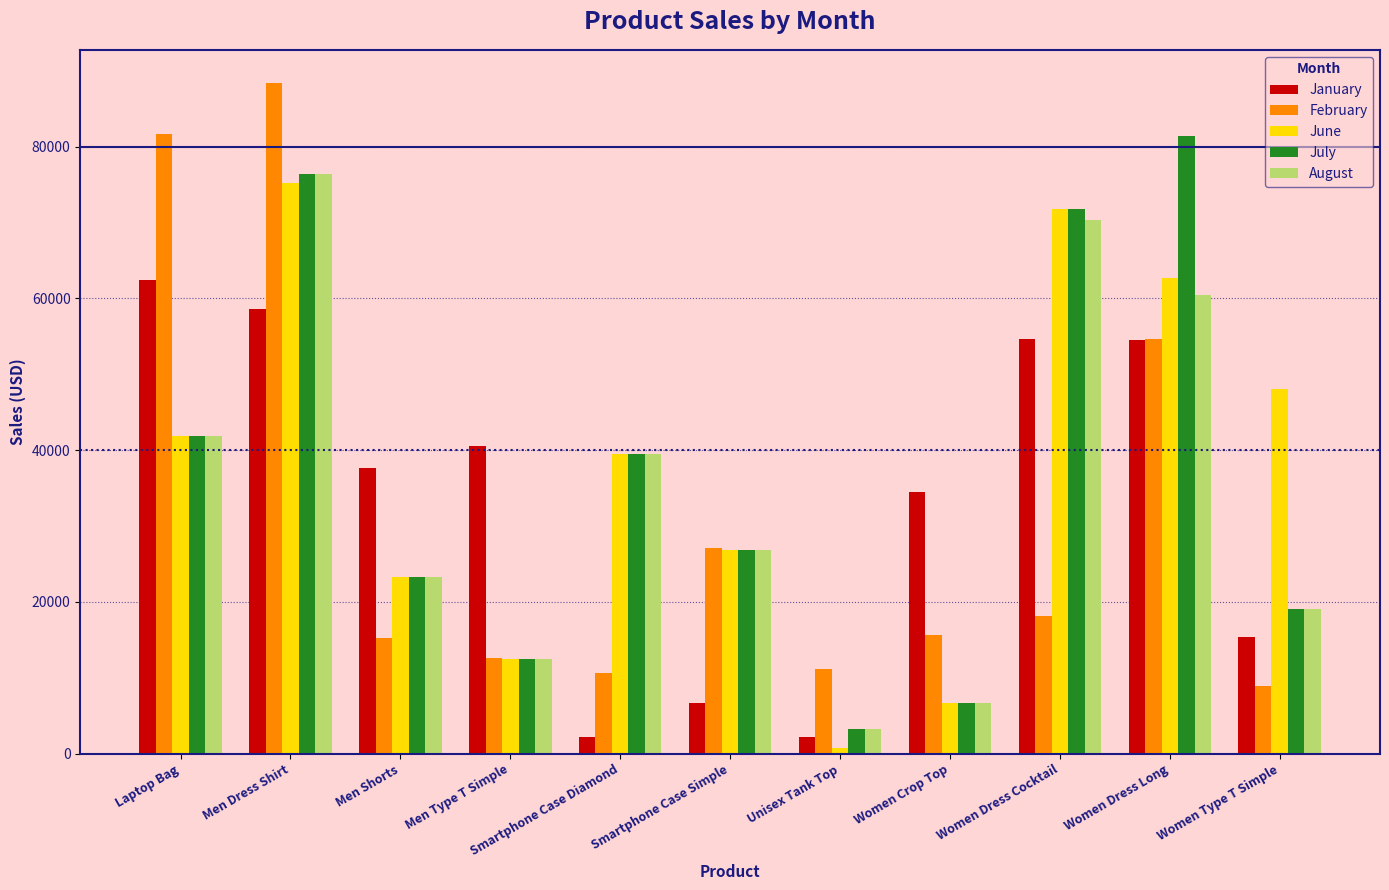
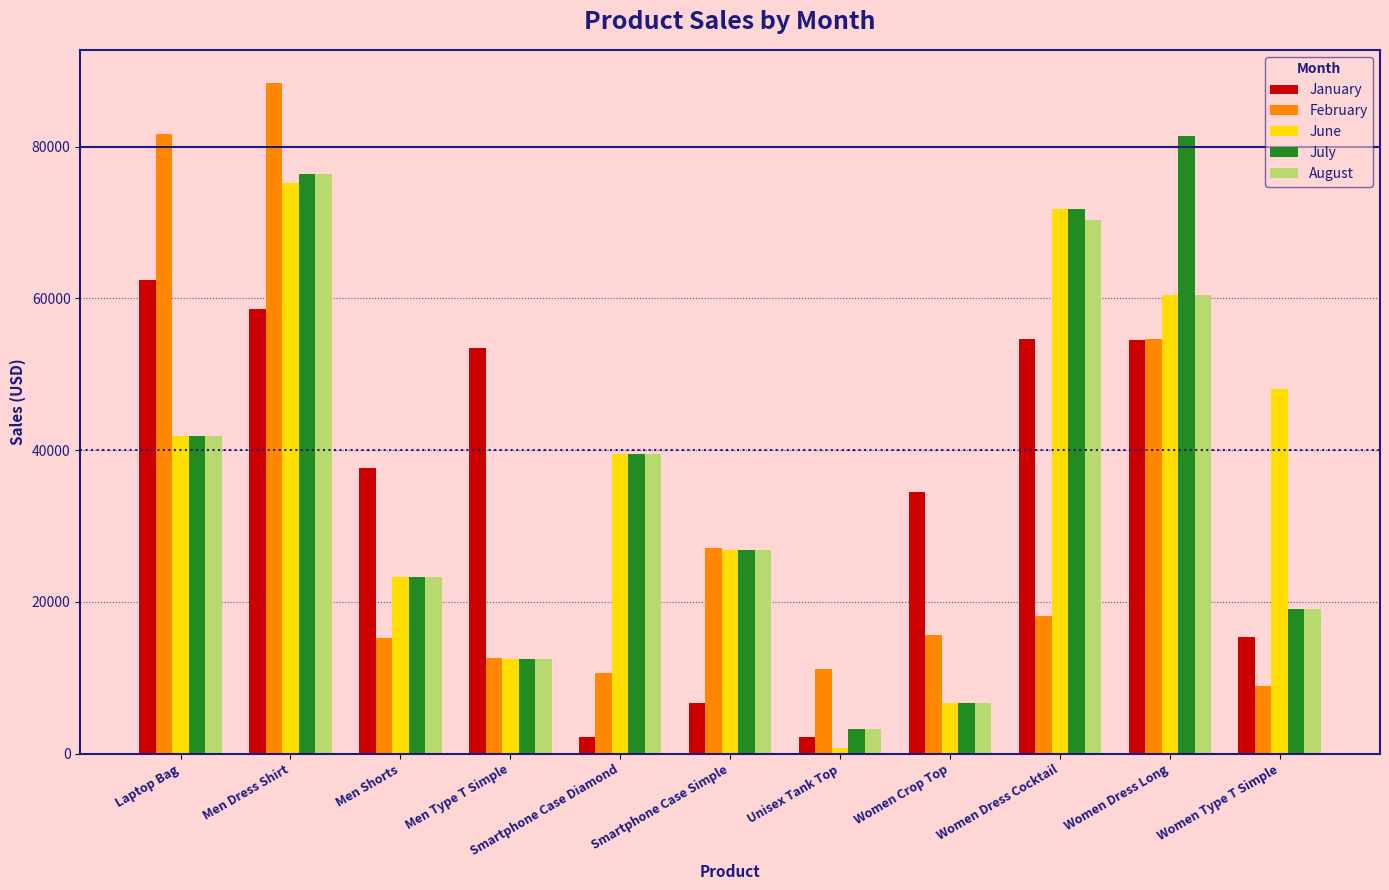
January, Men Type T Simple: 41000 -> 54000
June, Women Dress Long: 63000 -> 60000
